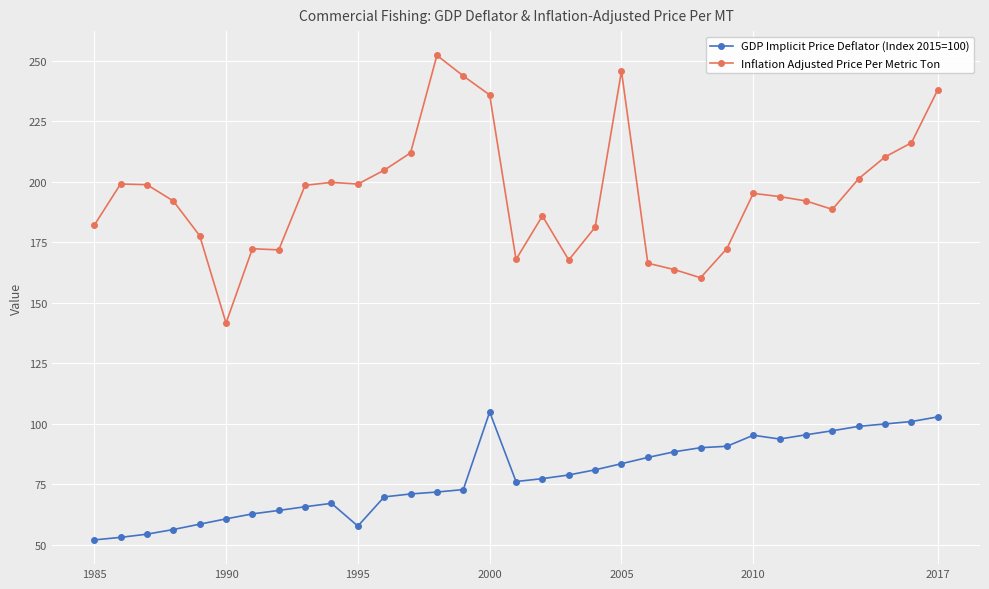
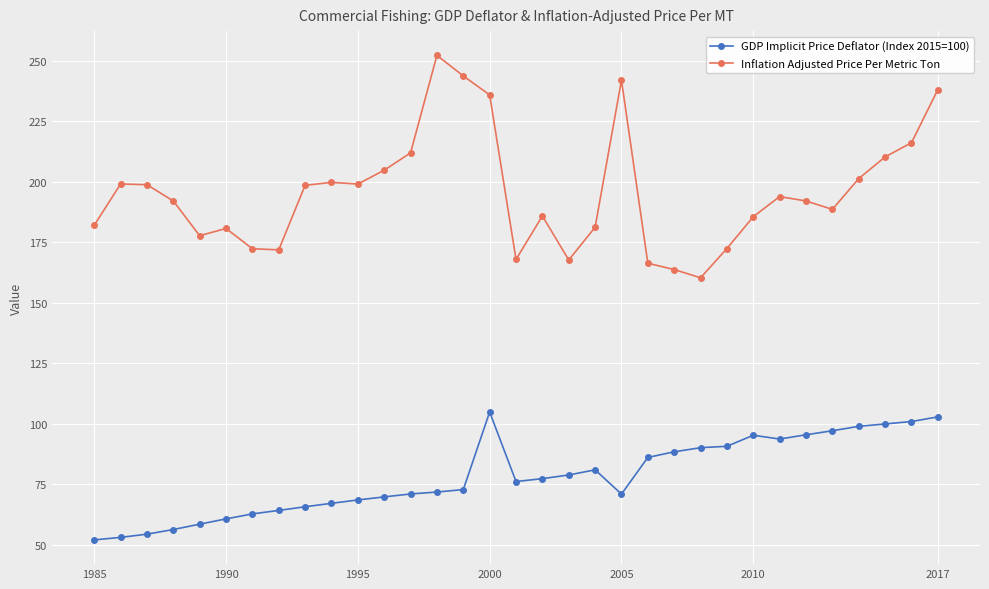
Inflation Adjusted Price Per Metric Ton, 1990: 142 -> 181
GDP Implicit Price Deflator (Index 2015=100), 1995: 58 -> 69
GDP Implicit Price Deflator (Index 2015=100), 2005: 84 -> 71
Inflation Adjusted Price Per Metric Ton, 2005: 246 -> 242
Inflation Adjusted Price Per Metric Ton, 2010: 195 -> 186
